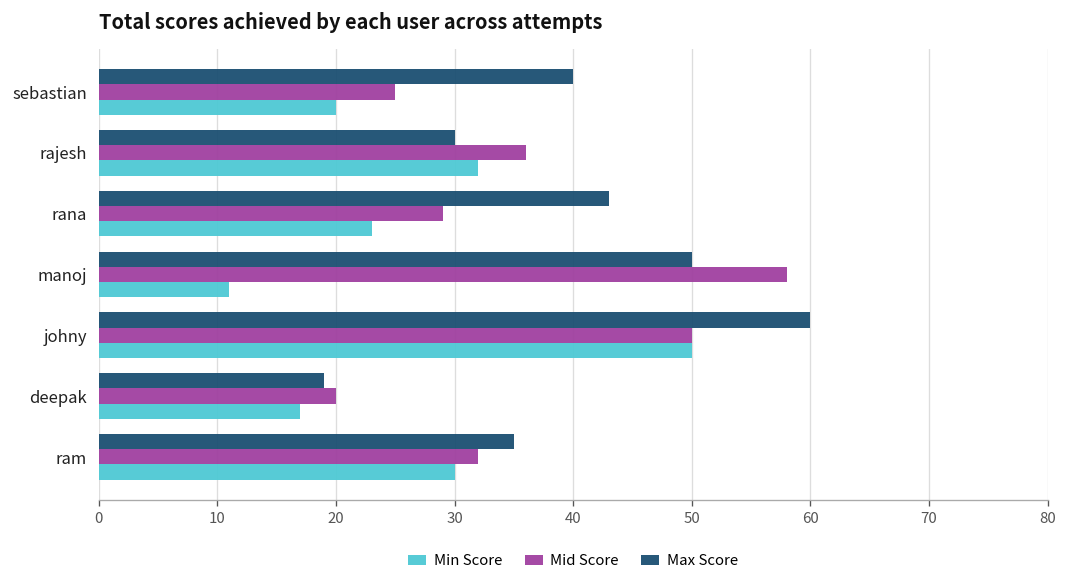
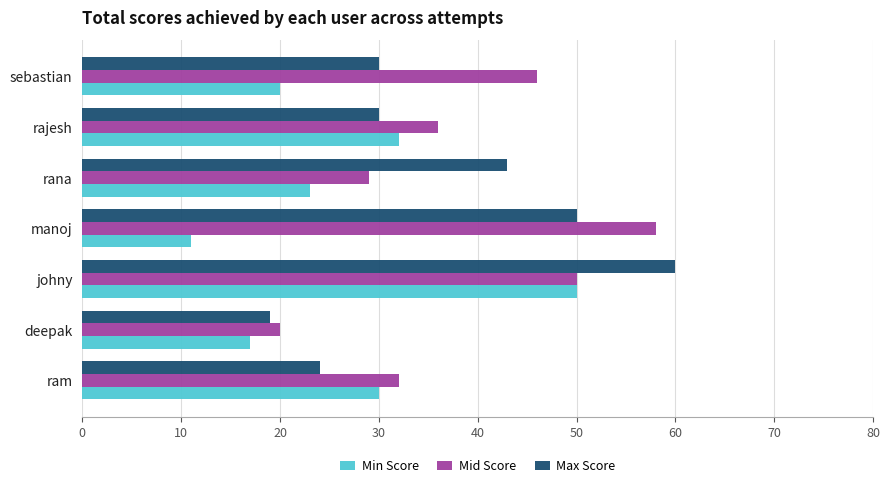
Max Score, sebastian: 40 -> 30
Mid Score, sebastian: 25 -> 46
Max Score, ram: 35 -> 24
